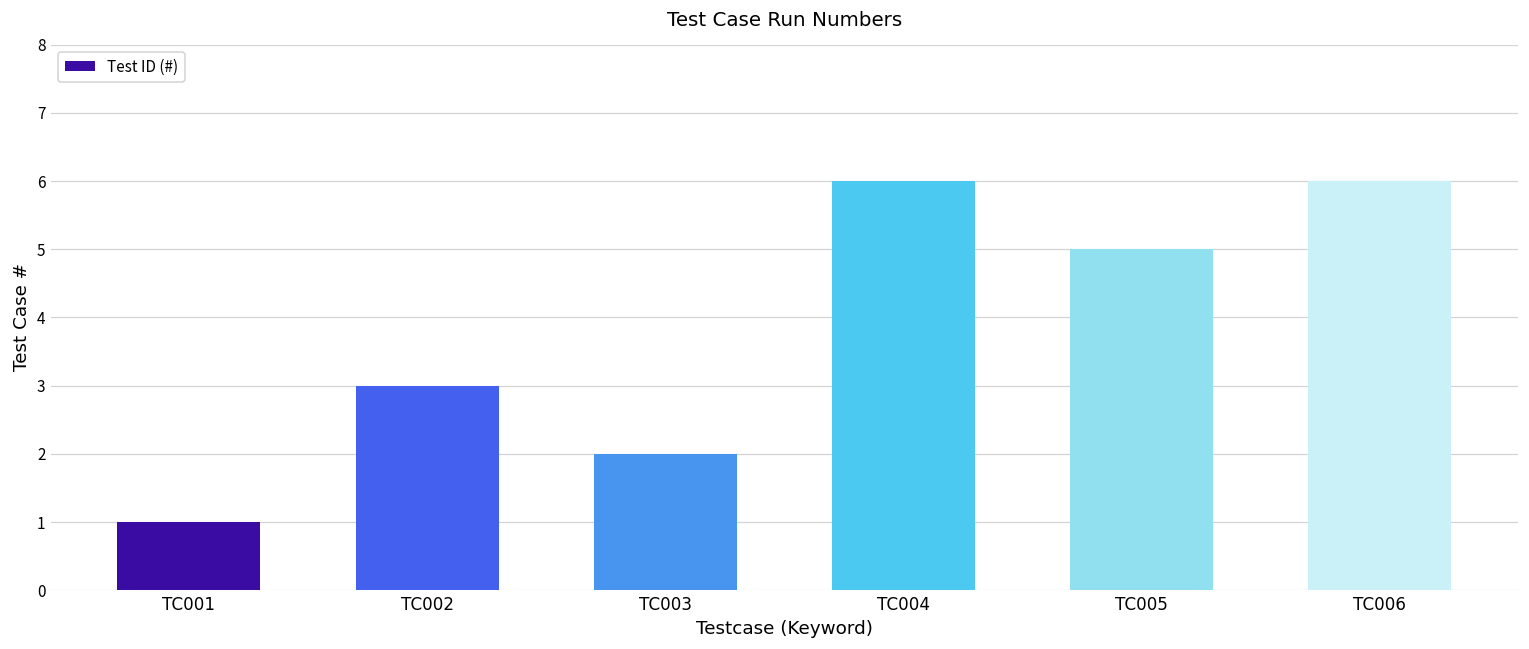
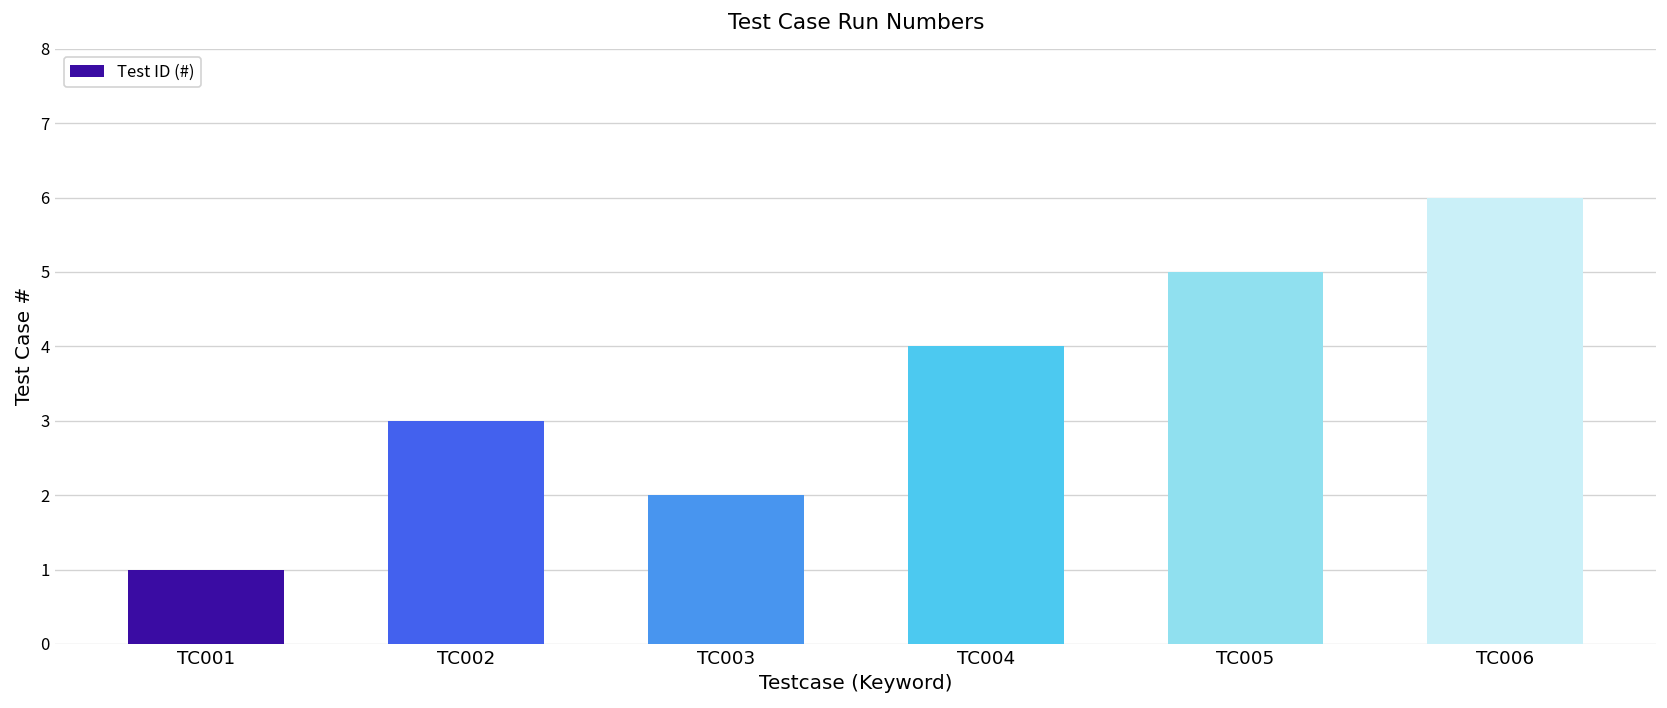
TC004: 6 -> 4
